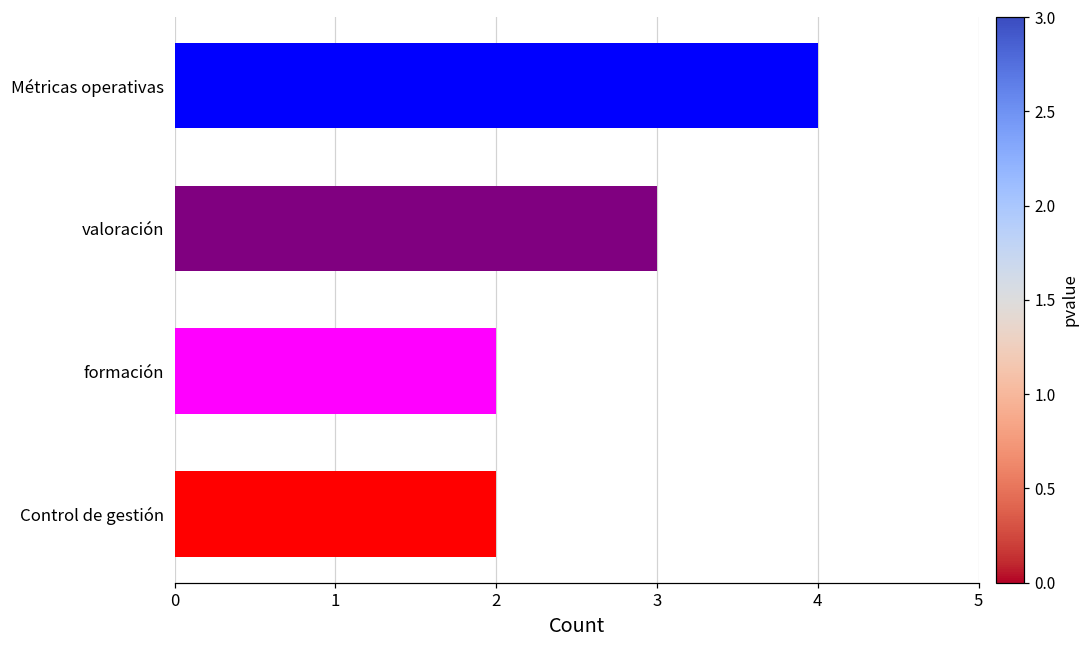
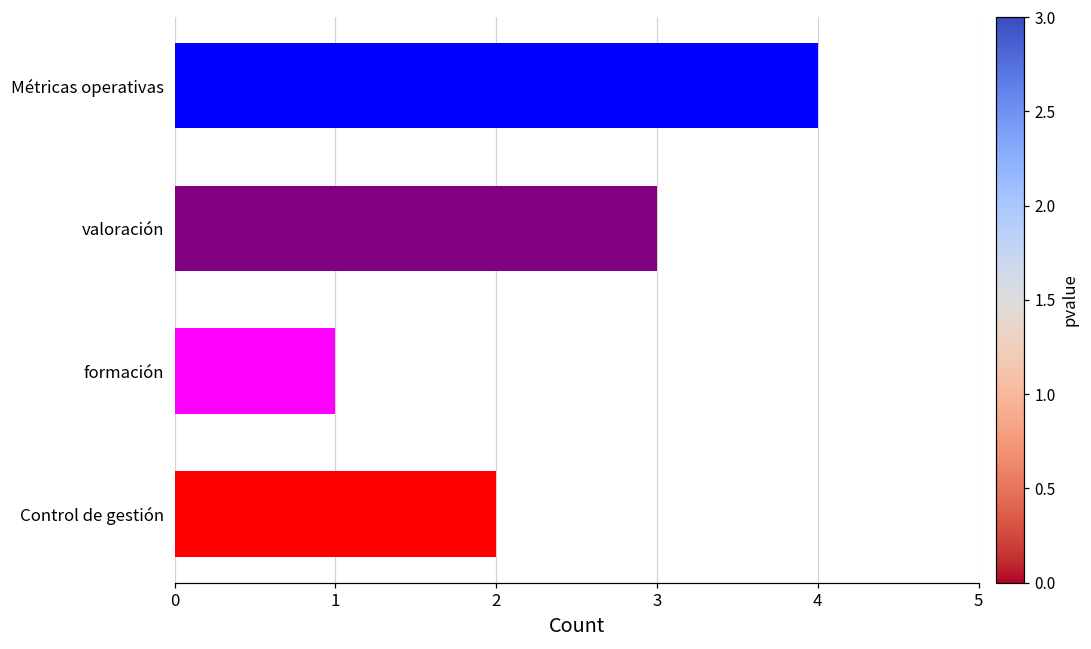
formación: 2 -> 1
